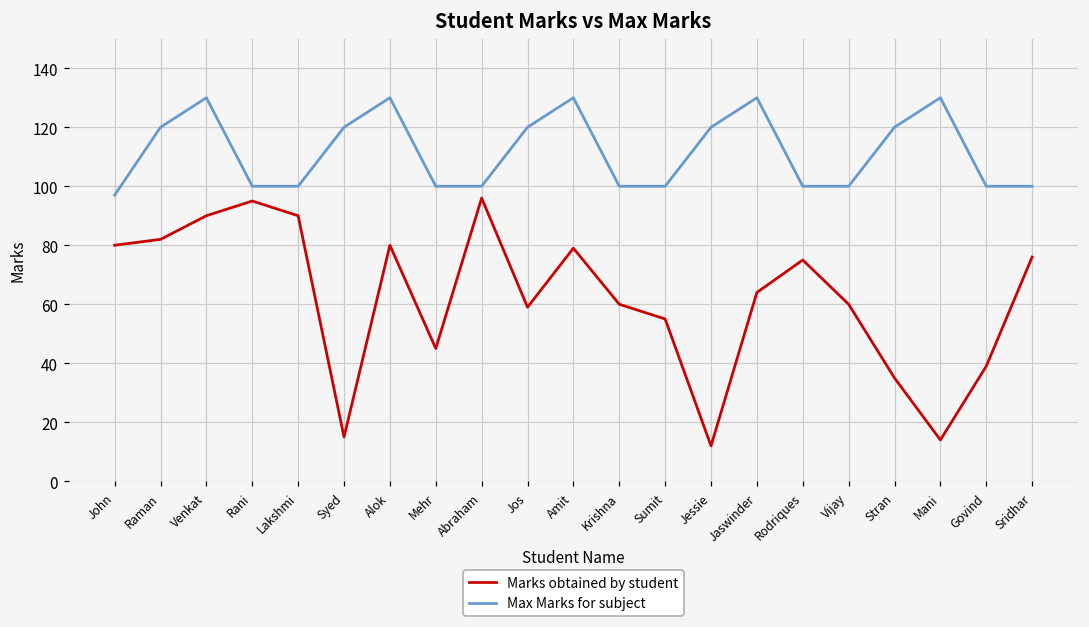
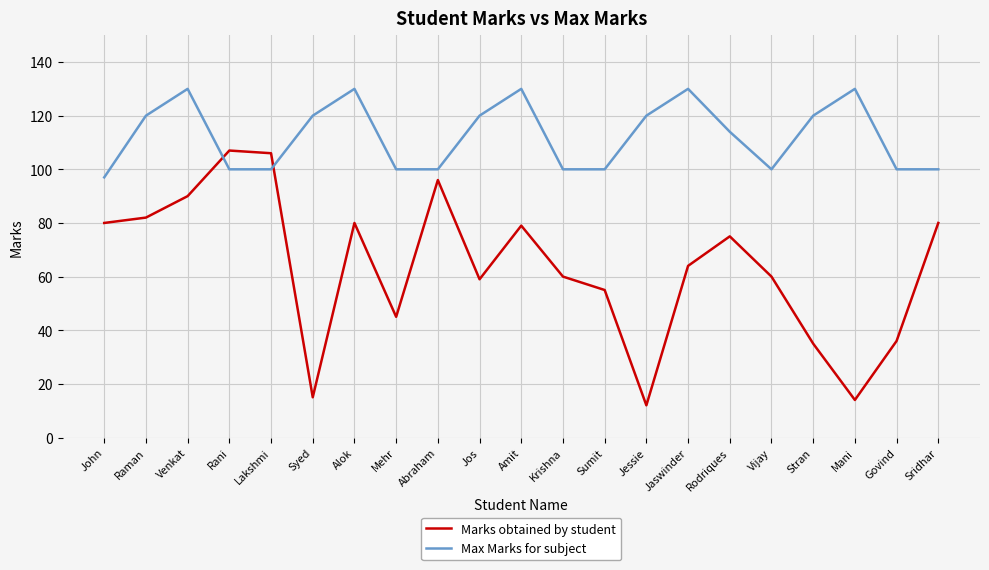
Marks obtained by student, Rani: 95 -> 107
Marks obtained by student, Lakshmi: 90 -> 106
Max Marks for subject, Rodriques: 100 -> 114
Marks obtained by student, Govind: 39 -> 36
Marks obtained by student, Sridhar: 76 -> 80
